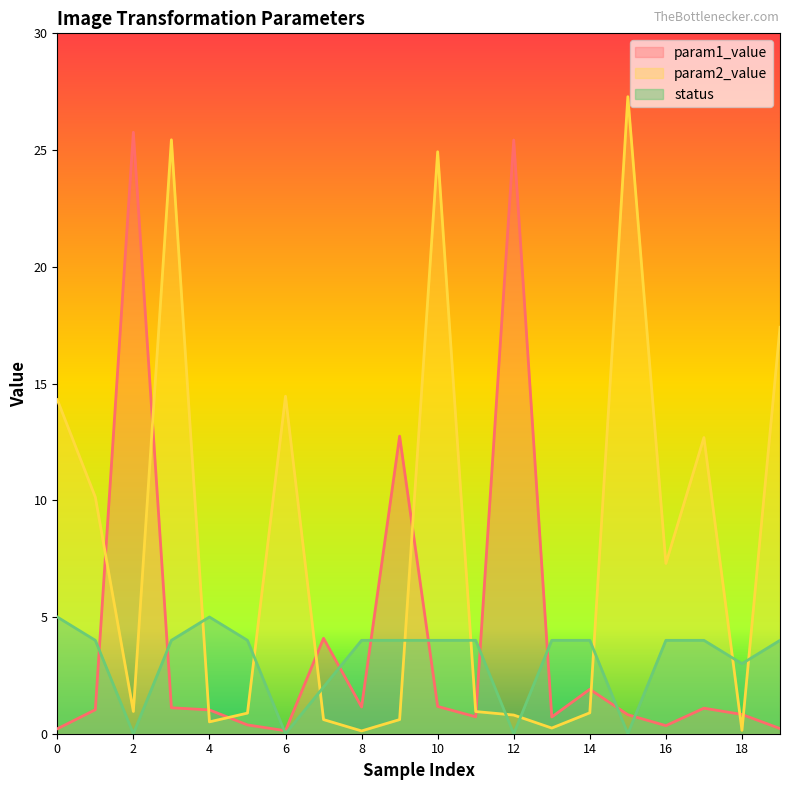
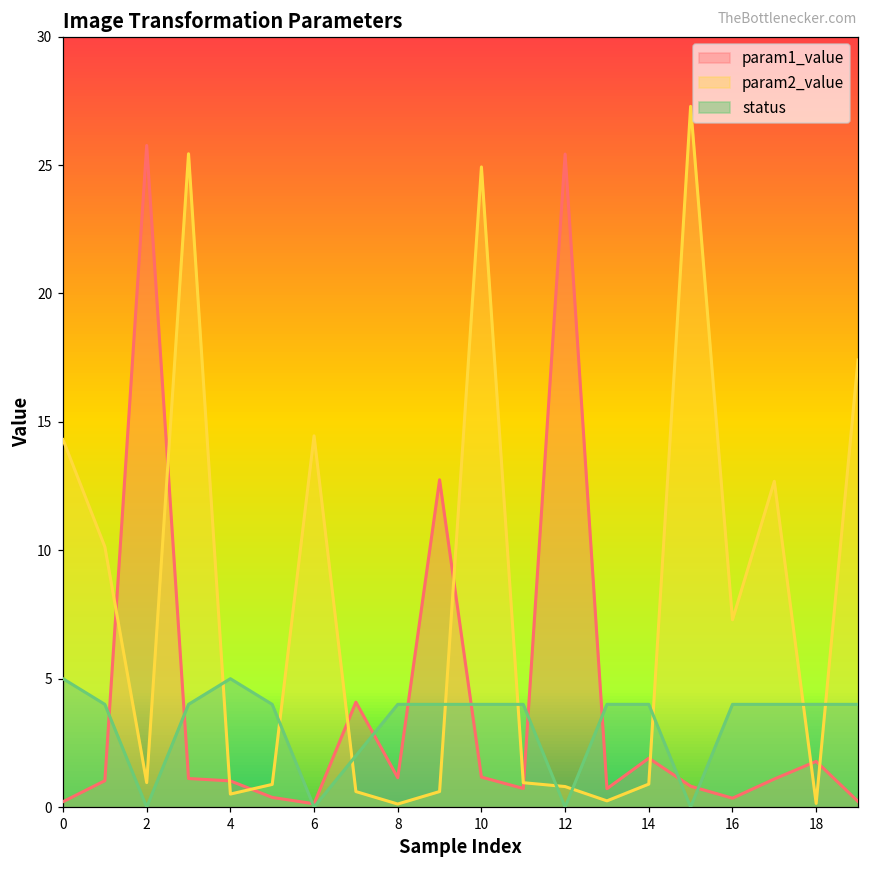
param1_value, 18: 0.8 -> 1.8
status, 18: 3 -> 4
